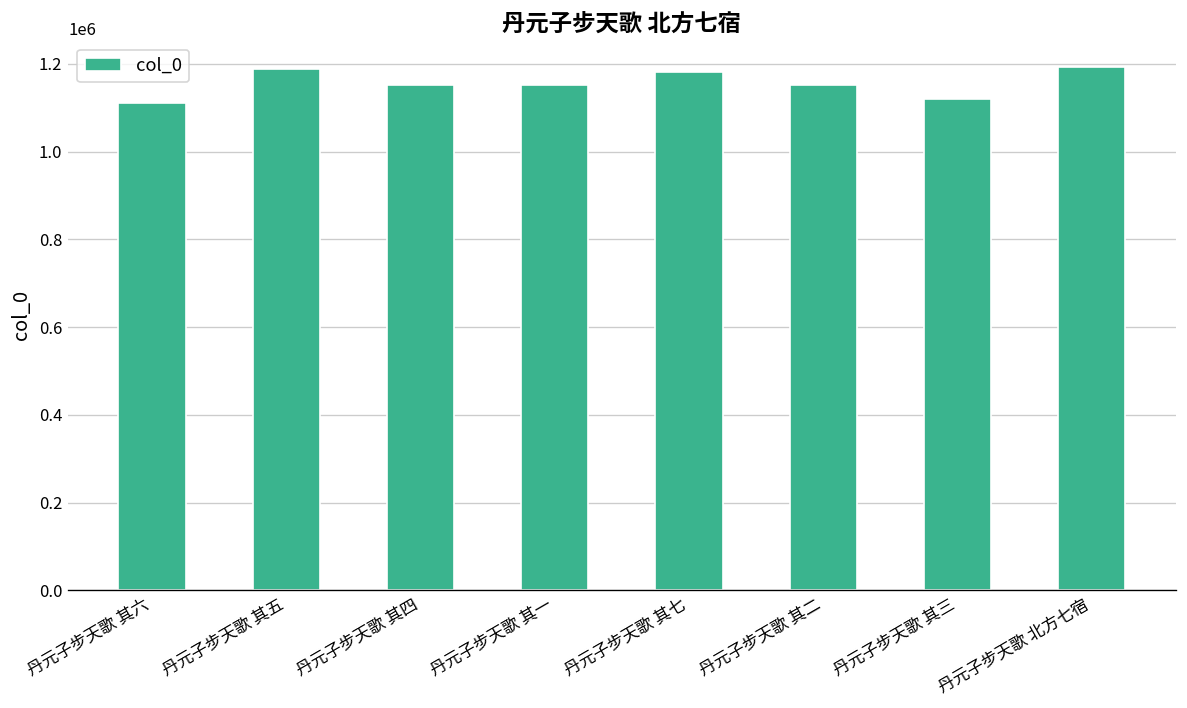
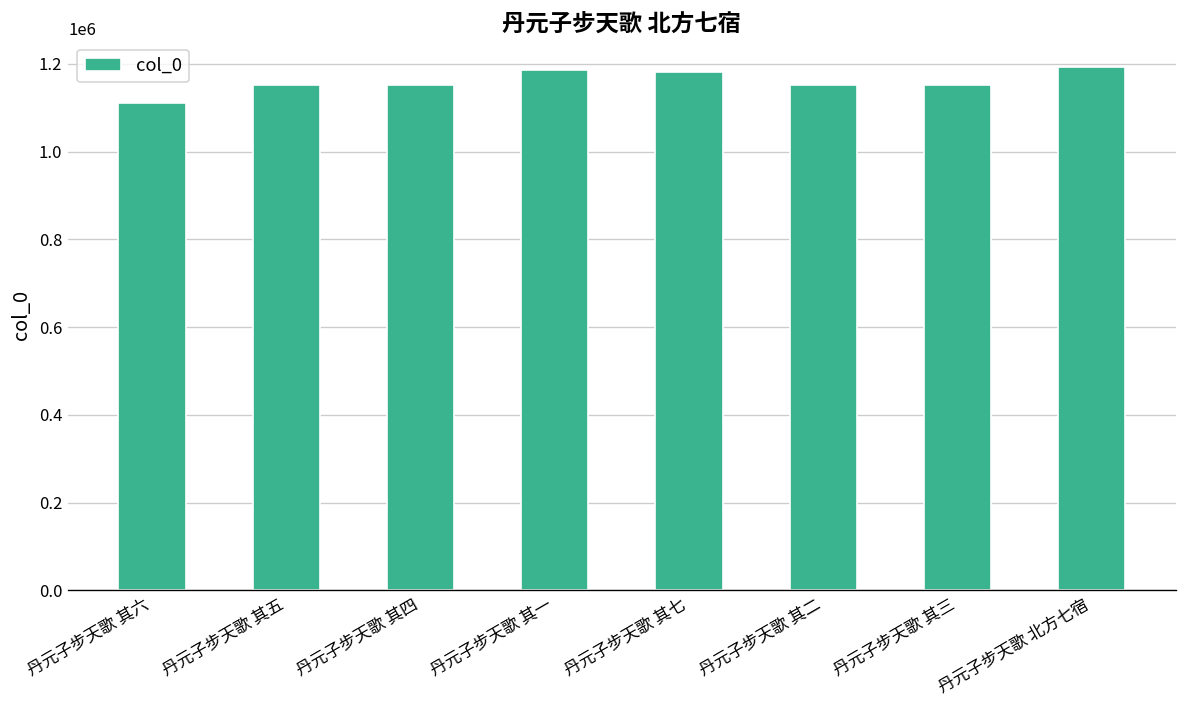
丹元子步天歌 其五: 1190000 -> 1150000
丹元子步天歌 其一: 1150000 -> 1190000
丹元子步天歌 其三: 1120000 -> 1150000
